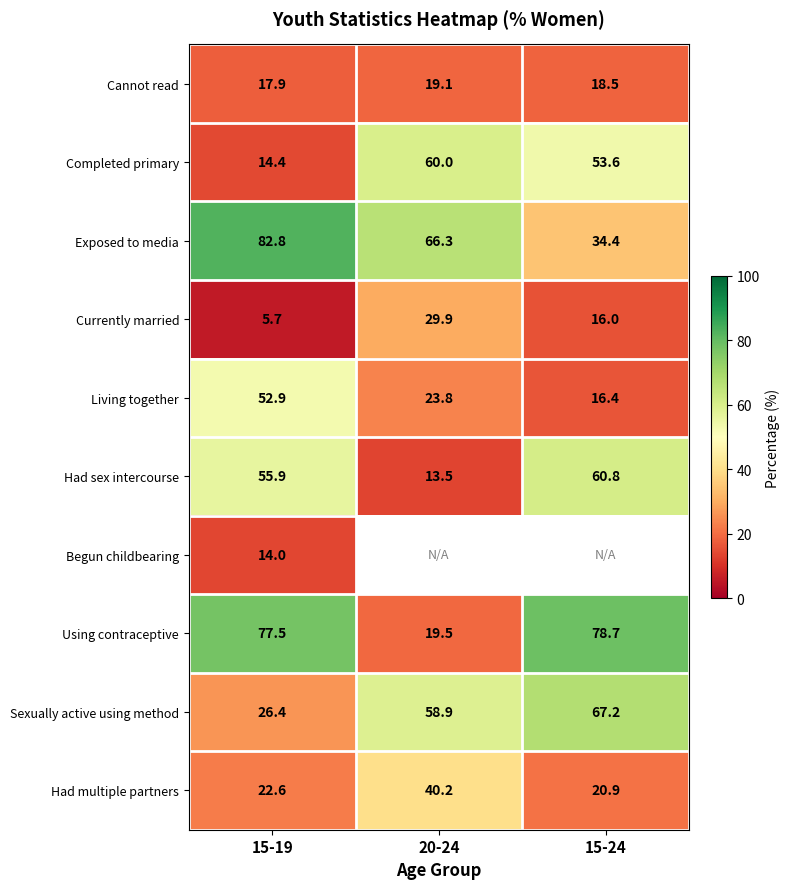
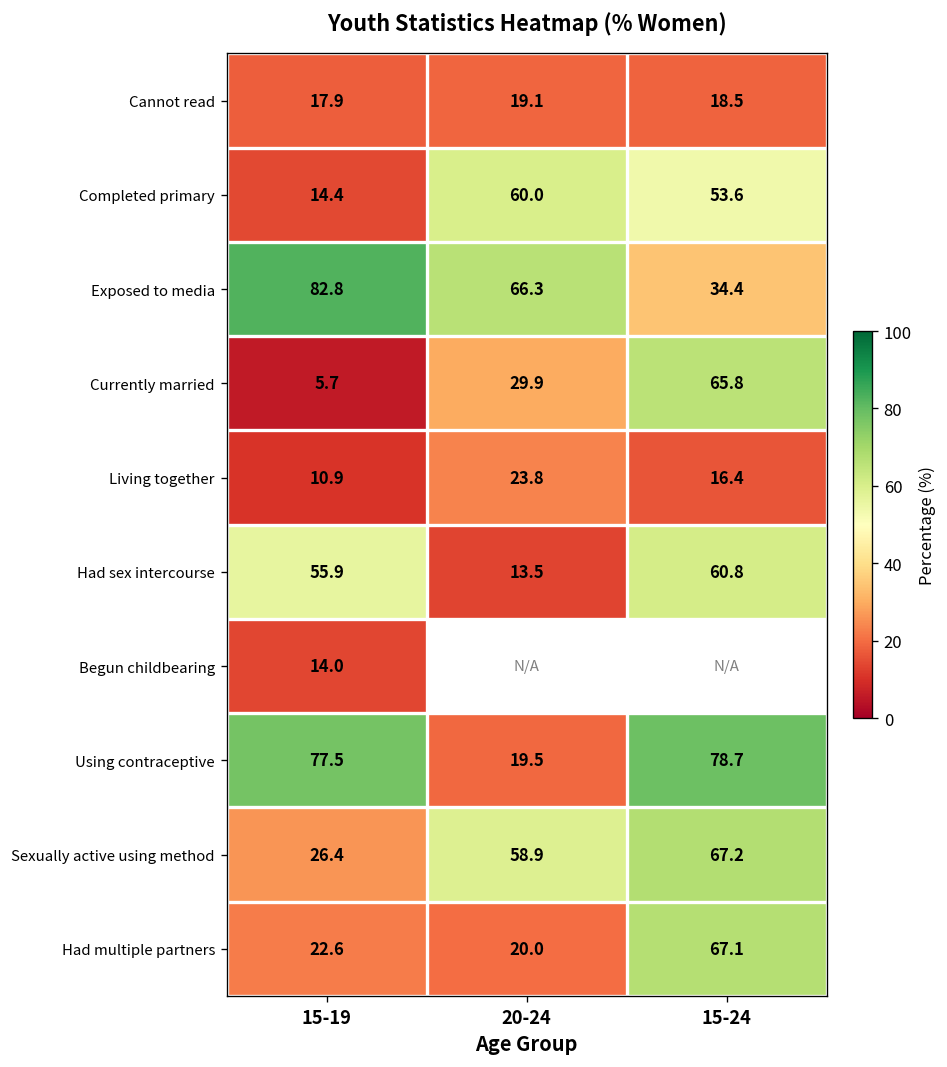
Currently married, 15-24: 16.0 -> 65.8
Living together, 15-19: 52.9 -> 10.9
Had multiple partners, 20-24: 40.2 -> 20.0
Had multiple partners, 15-24: 20.9 -> 67.1
